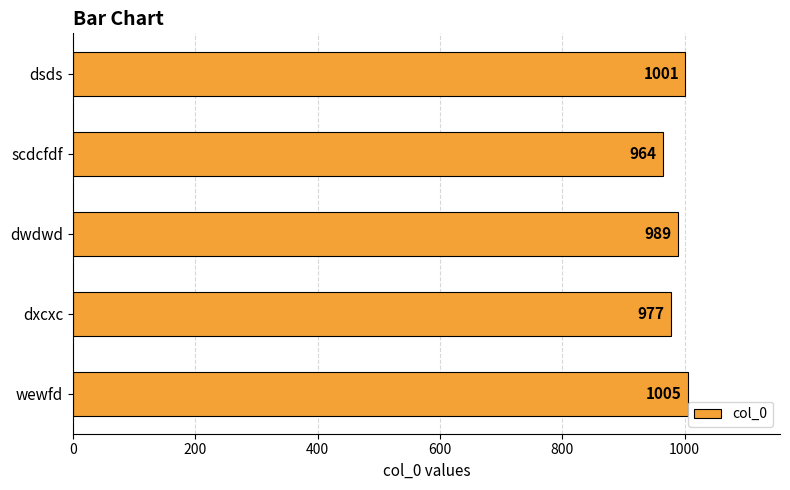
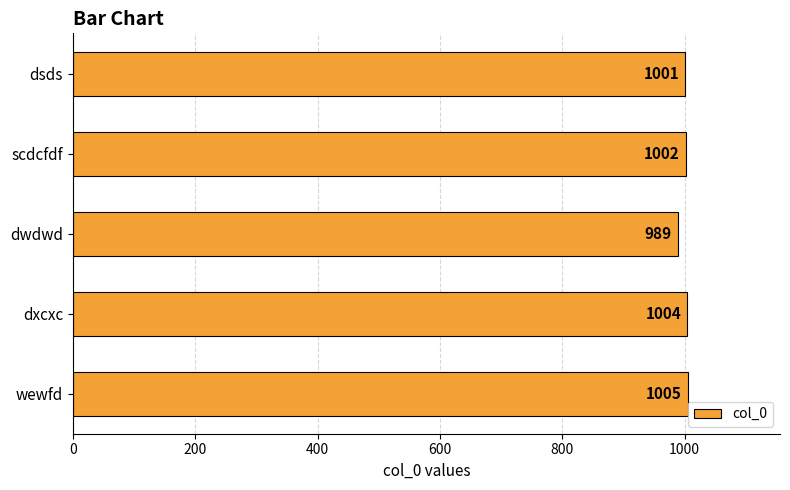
scdcfdf: 964 -> 1002
dxcxc: 977 -> 1004
